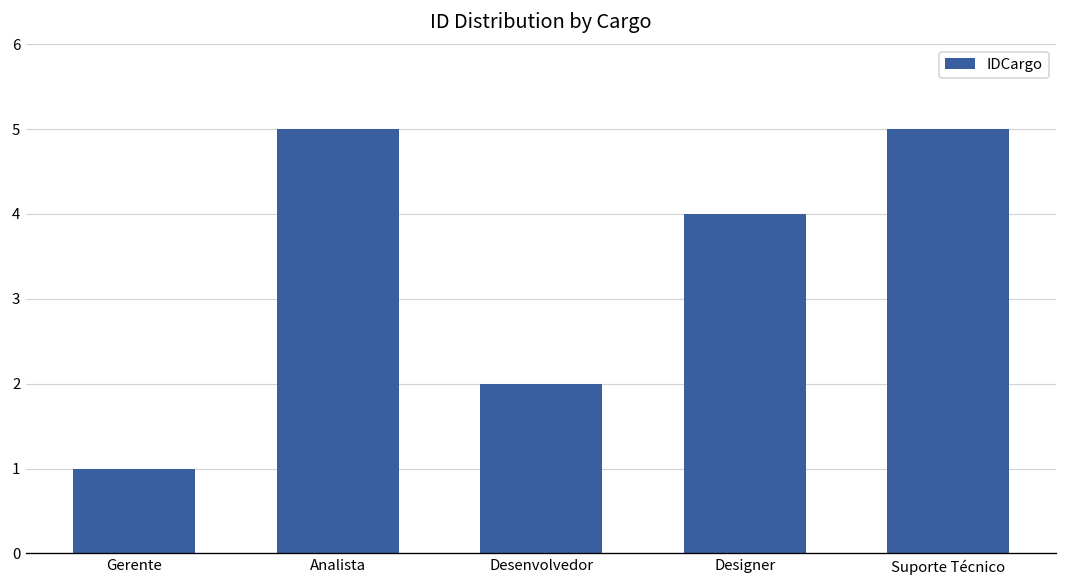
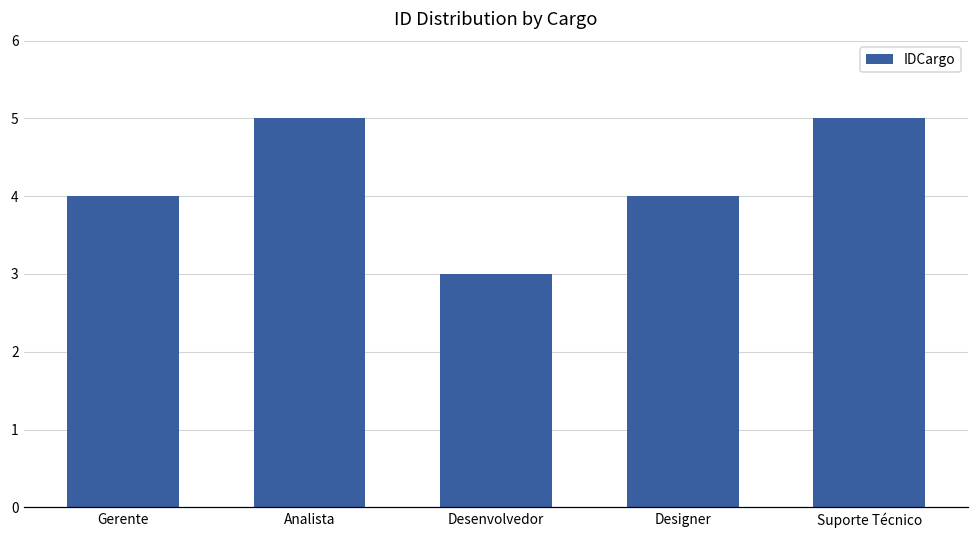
Gerente: 1 -> 4
Desenvolvedor: 2 -> 3
